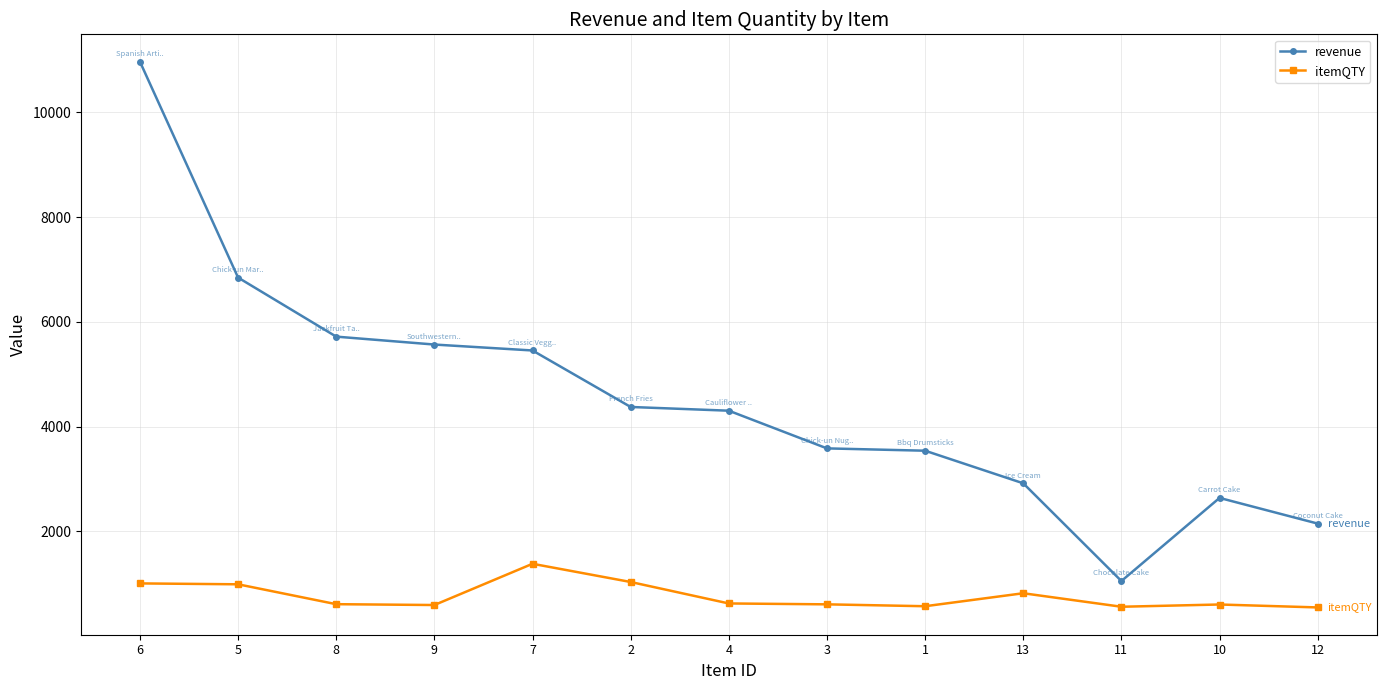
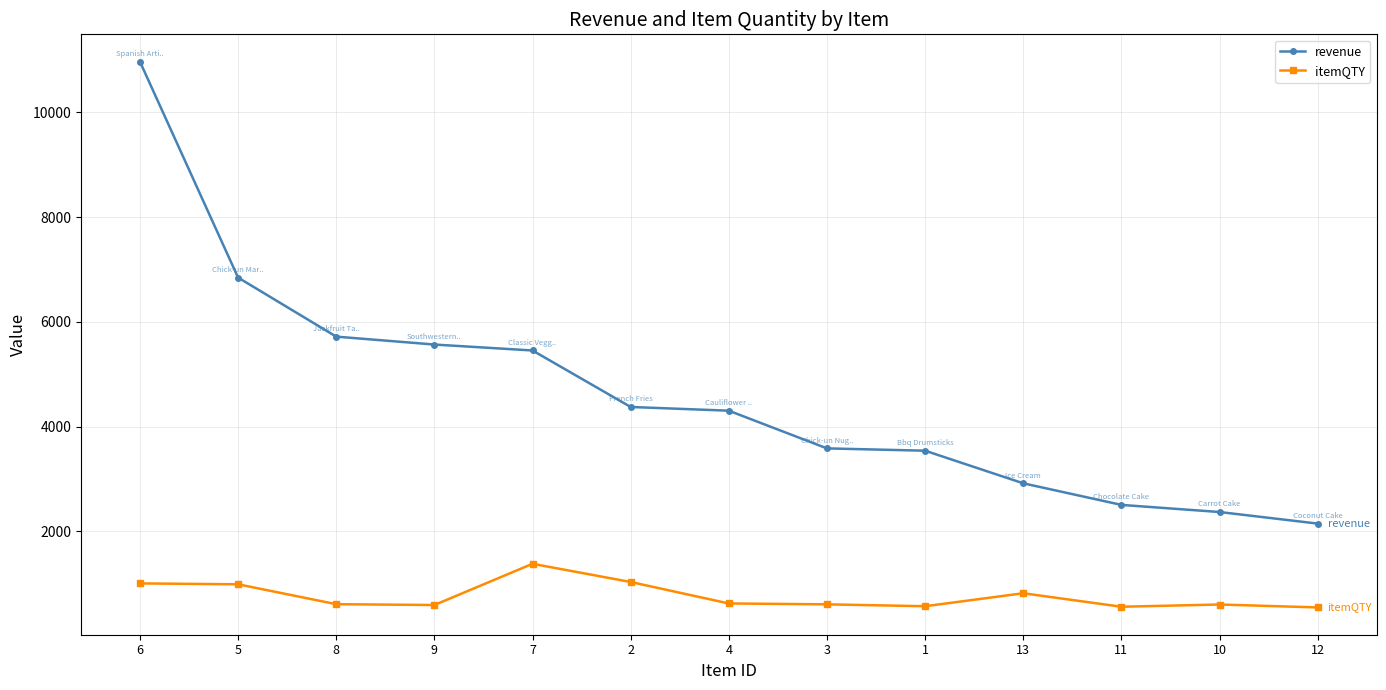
revenue, 11: 1000 -> 2500
revenue, 10: 2600 -> 2400
